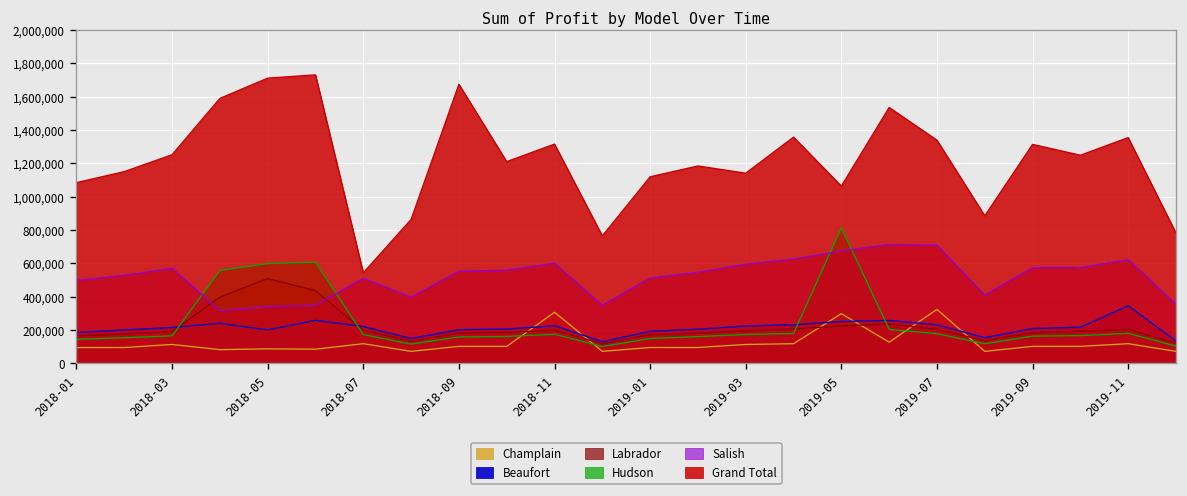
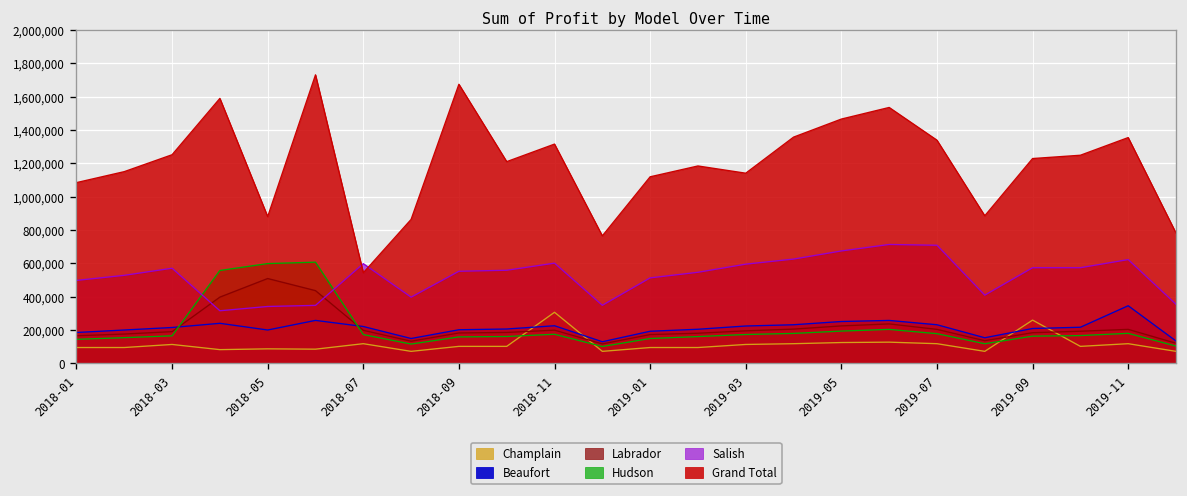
Grand Total, 2018-05: 1,710,000 -> 880,000
Salish, 2018-07: 510,000 -> 600,000
Champlain, 2019-05: 300,000 -> 120,000
Hudson, 2019-05: 810,000 -> 190,000
Grand Total, 2019-05: 1,060,000 -> 1,470,000
Champlain, 2019-07: 320,000 -> 120,000
Champlain, 2019-09: 100,000 -> 260,000
Grand Total, 2019-09: 1,310,000 -> 1,230,000
